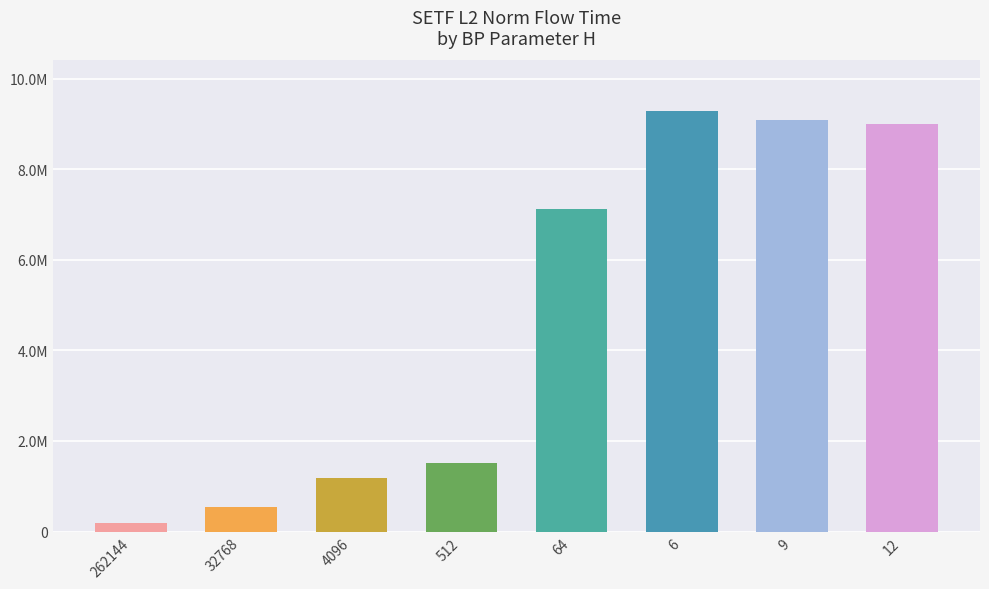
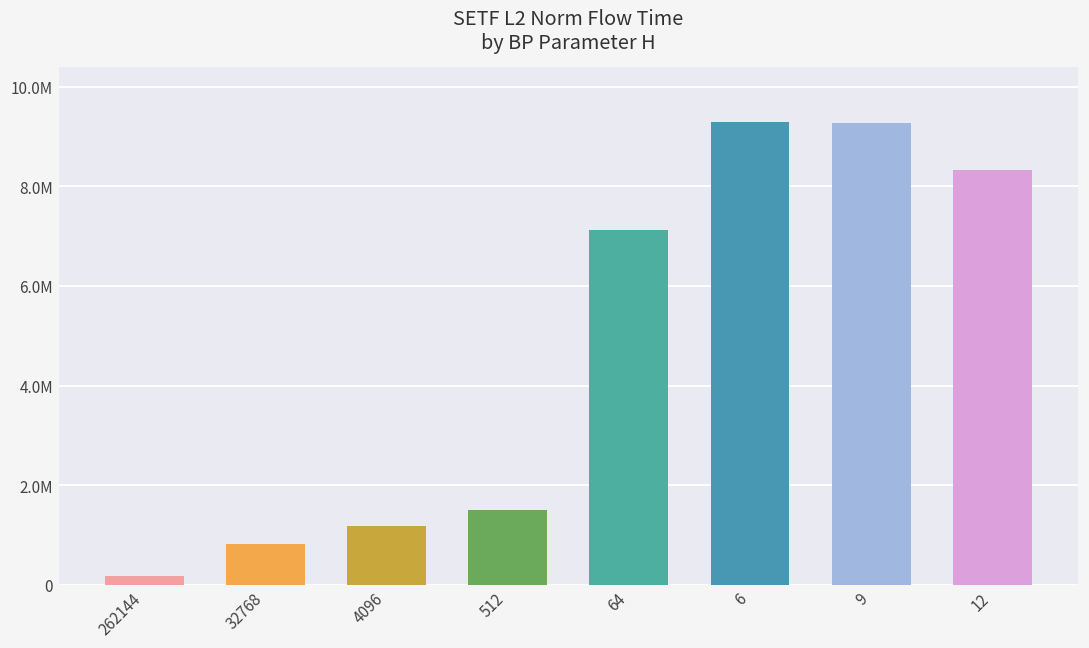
32768: 500000 -> 800000
9: 9100000 -> 9300000
12: 9000000 -> 8300000
